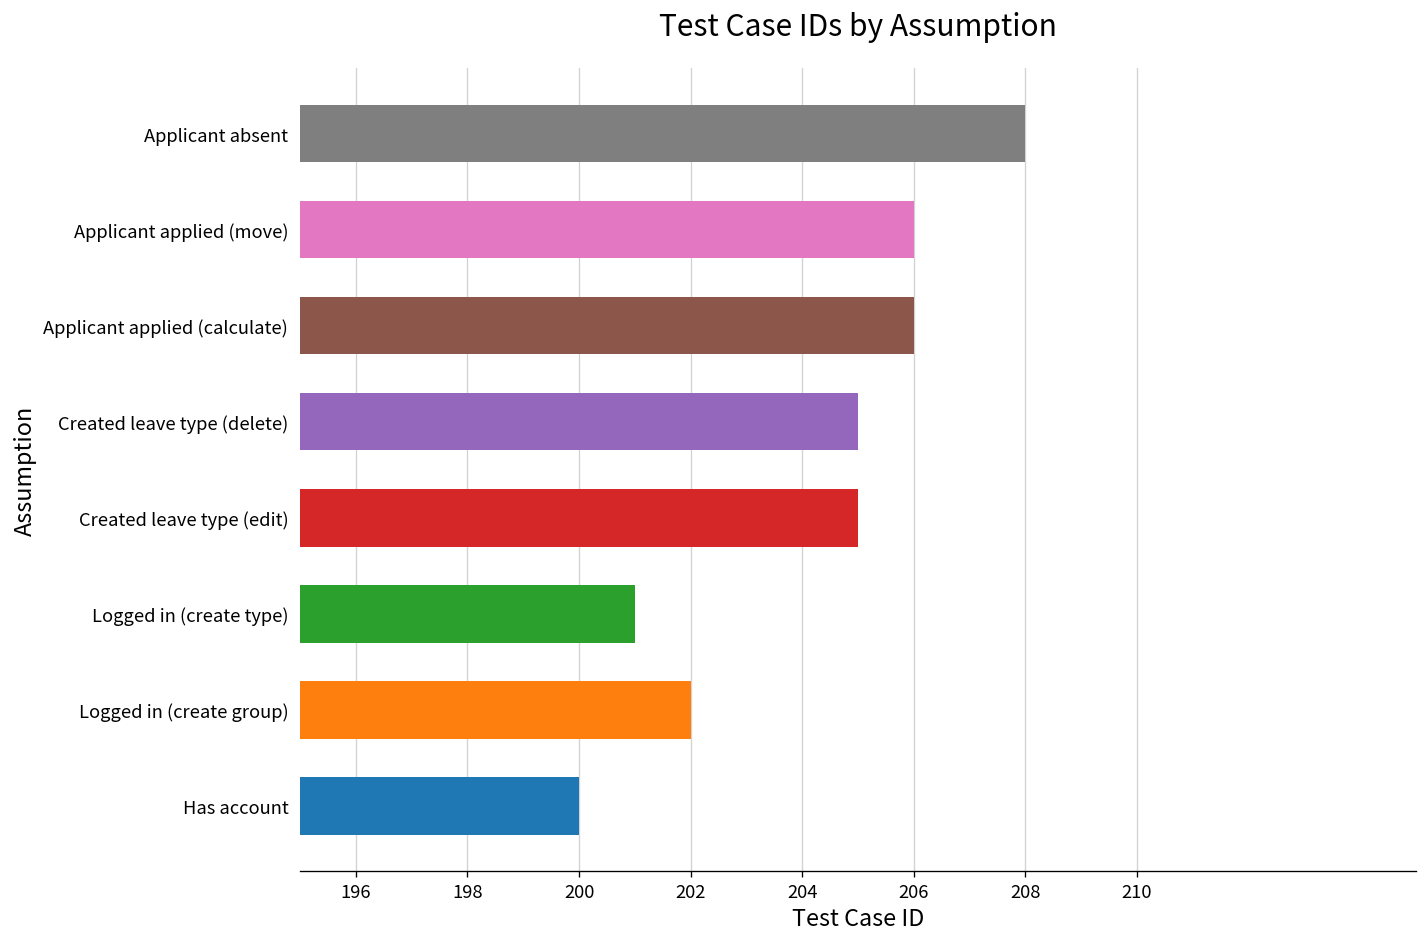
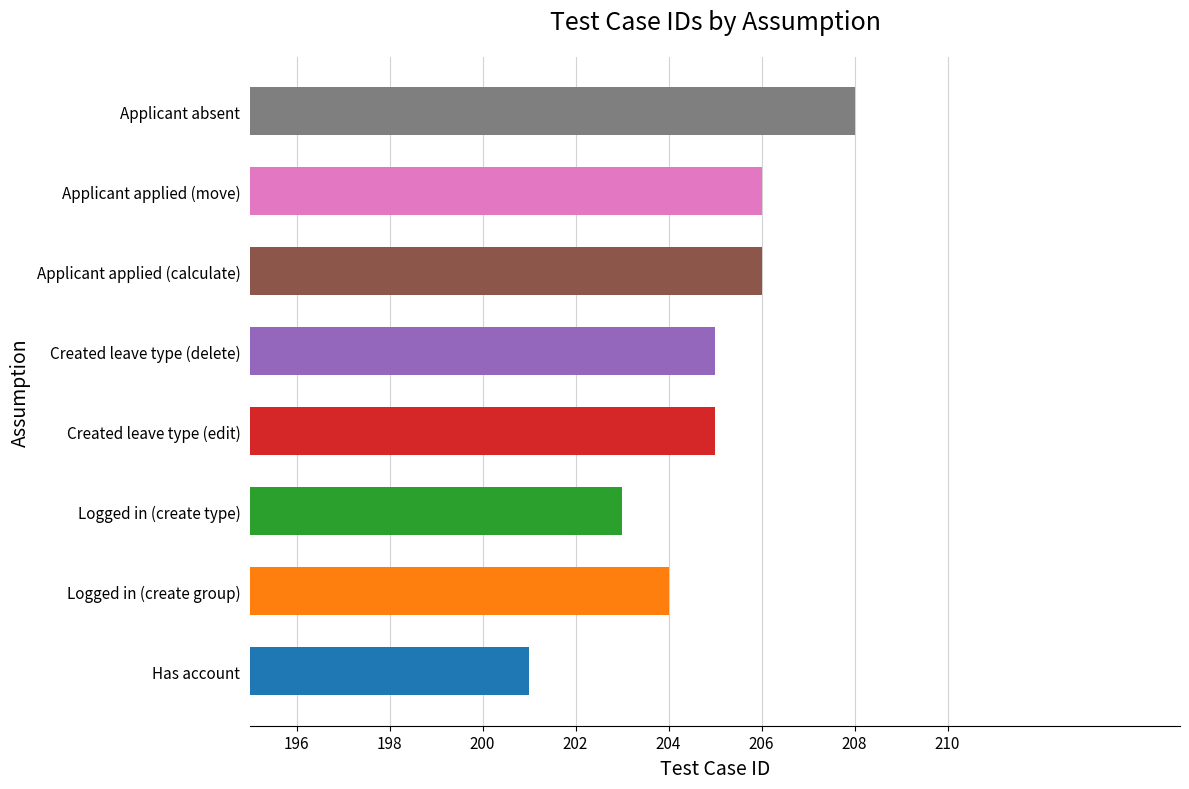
Logged in (create type): 201 -> 203
Logged in (create group): 202 -> 204
Has account: 200 -> 201
